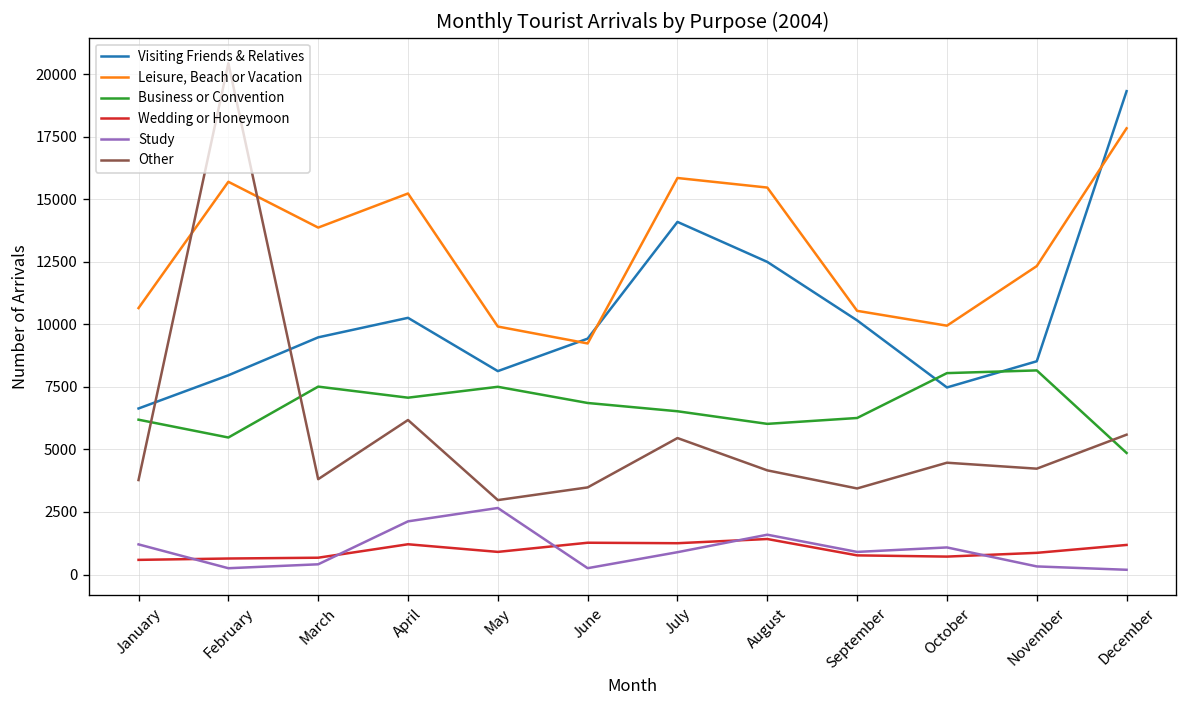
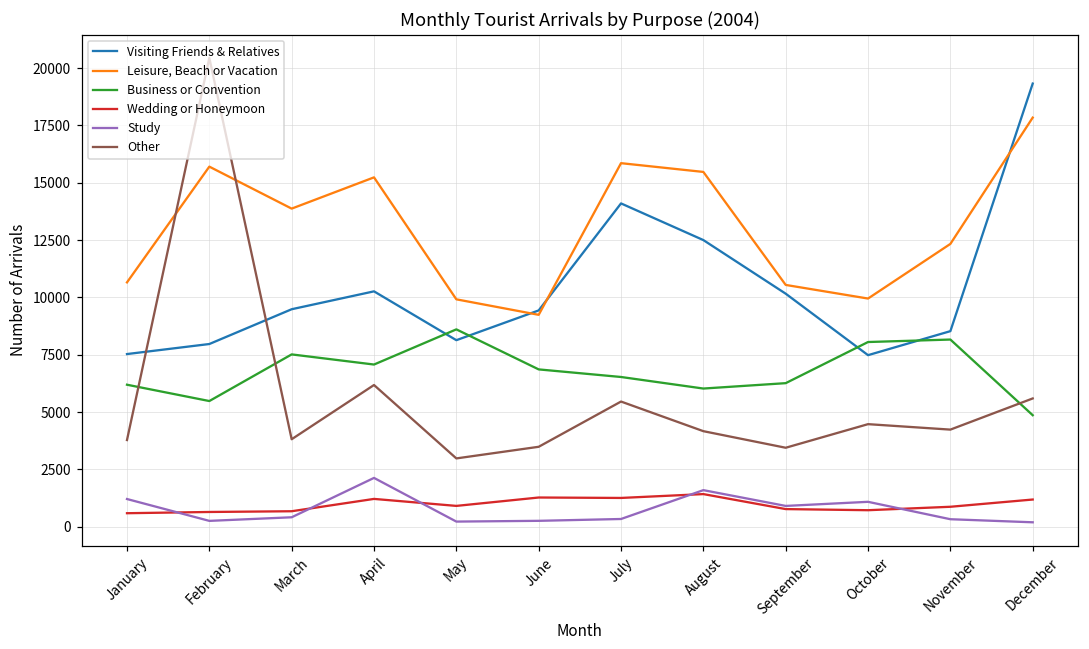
Visiting Friends & Relatives, January: 6600 -> 7500
Business or Convention, May: 7500 -> 8600
Study, May: 2700 -> 200
Study, July: 900 -> 300
